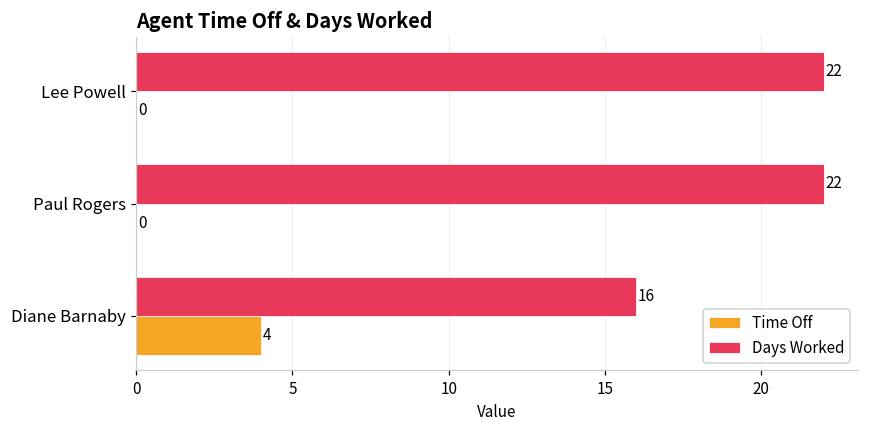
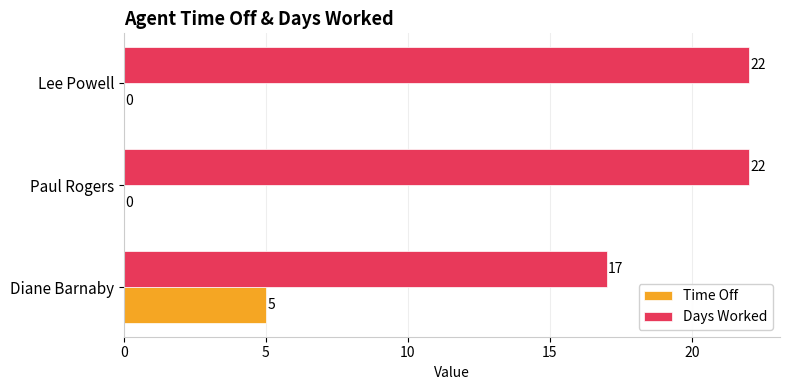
Days Worked, Diane Barnaby: 16 -> 17
Time Off, Diane Barnaby: 4 -> 5
